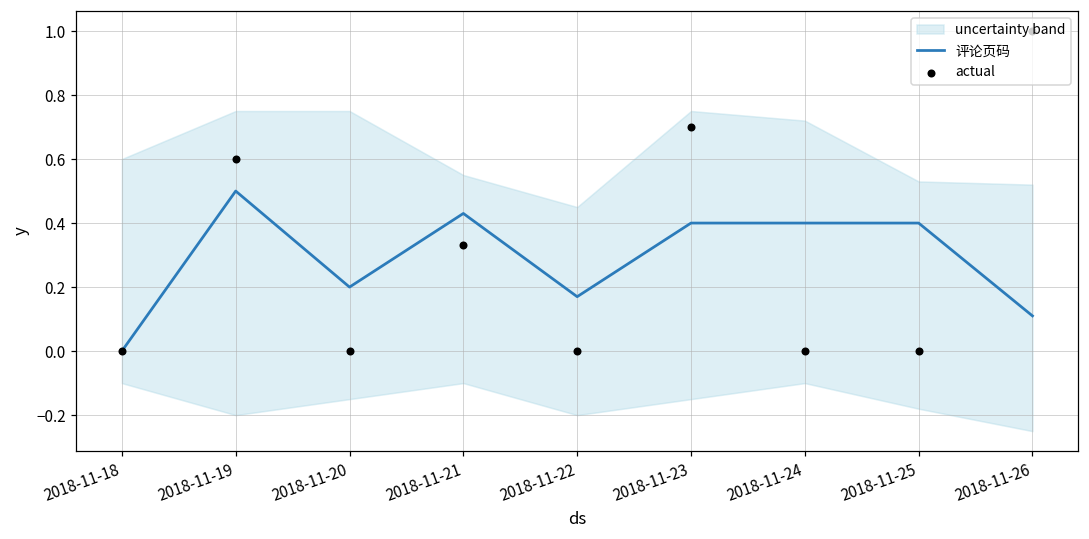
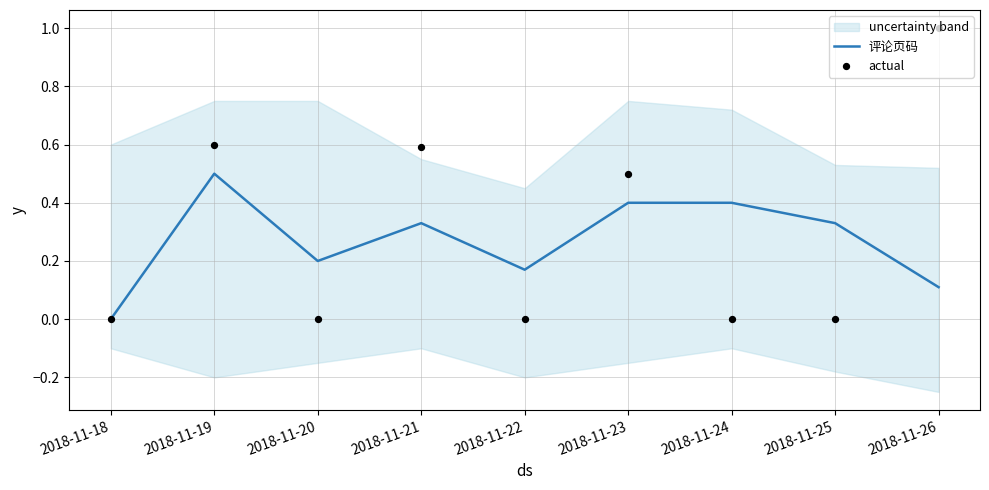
评论页码, 2018-11-21: 0.43 -> 0.33
actual, 2018-11-21: 0.33 -> 0.59
actual, 2018-11-23: 0.7 -> 0.5
评论页码, 2018-11-25: 0.40 -> 0.33
